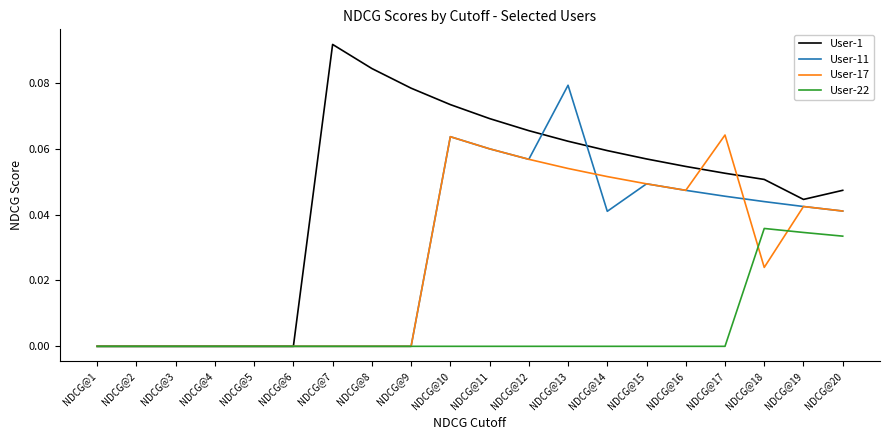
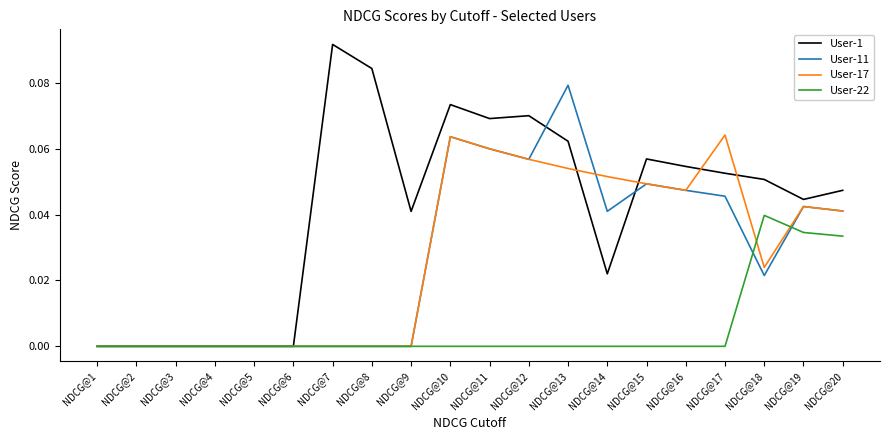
User-1, NDCG@9: 0.078 -> 0.041
User-1, NDCG@12: 0.065 -> 0.070
User-1, NDCG@14: 0.059 -> 0.022
User-11, NDCG@18: 0.044 -> 0.021
User-22, NDCG@18: 0.036 -> 0.040
